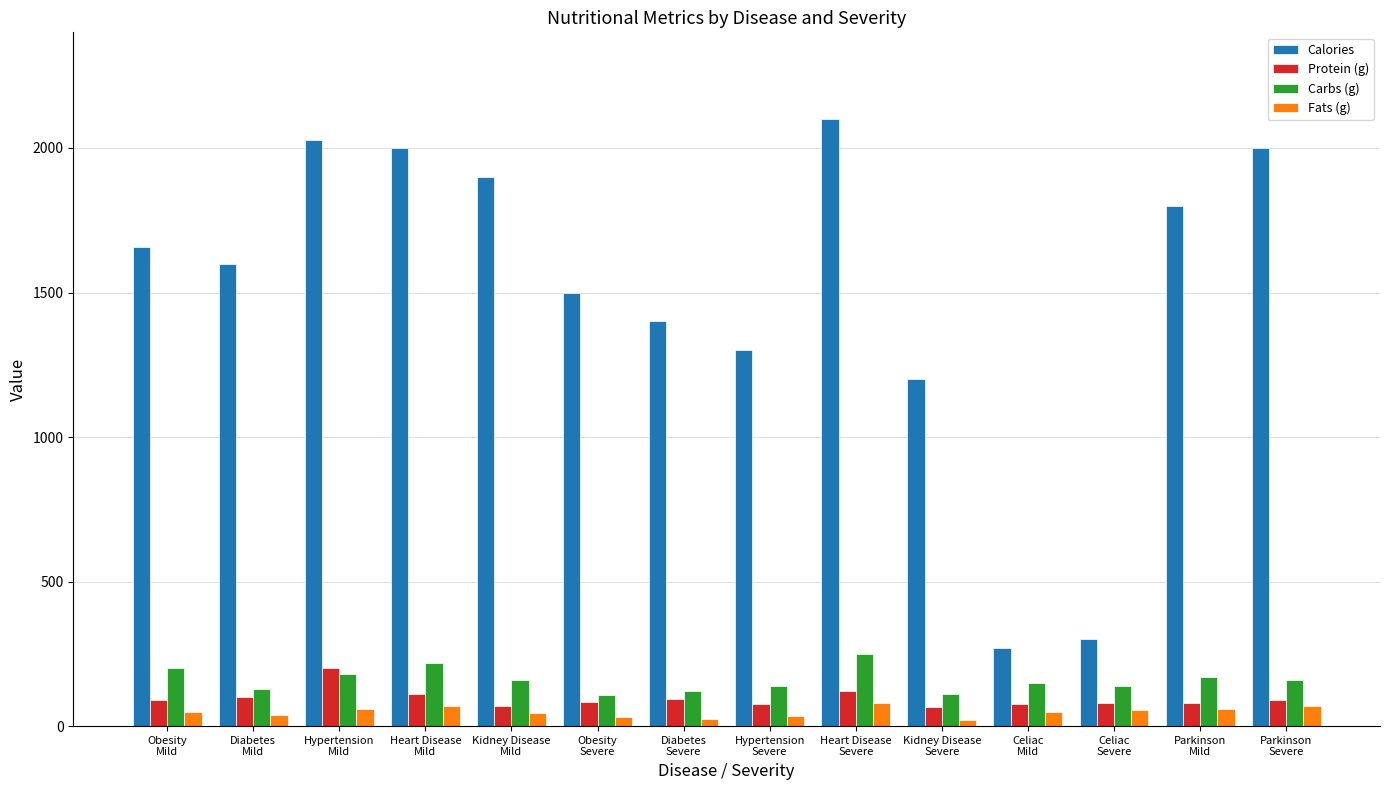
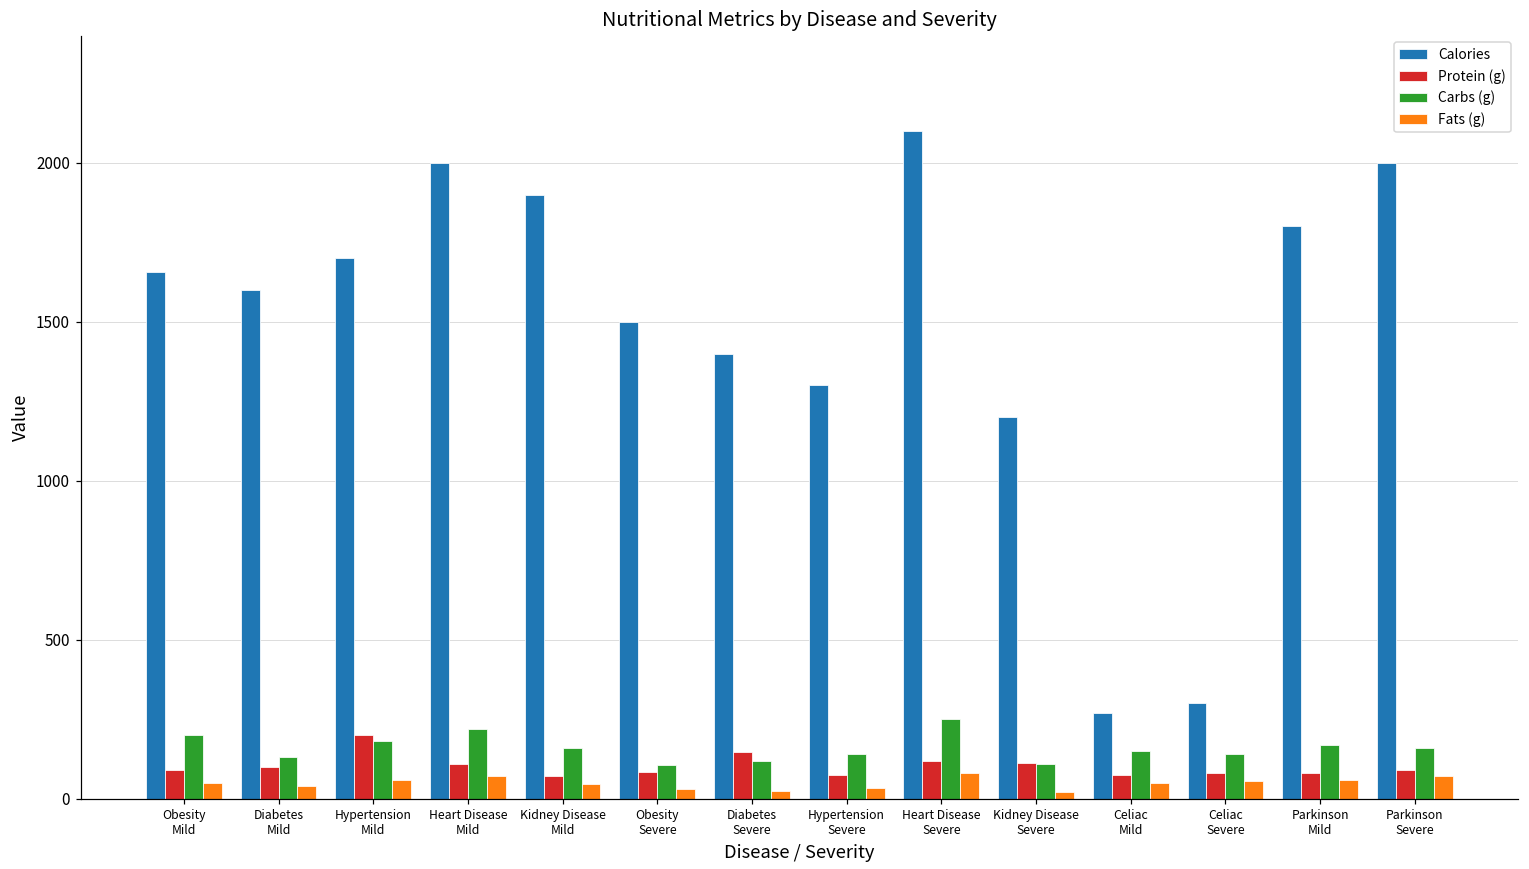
Calories, Hypertension Mild: 2030 -> 1700
Protein (g), Diabetes Severe: 100 -> 150
Protein (g), Kidney Disease Severe: 70 -> 110
